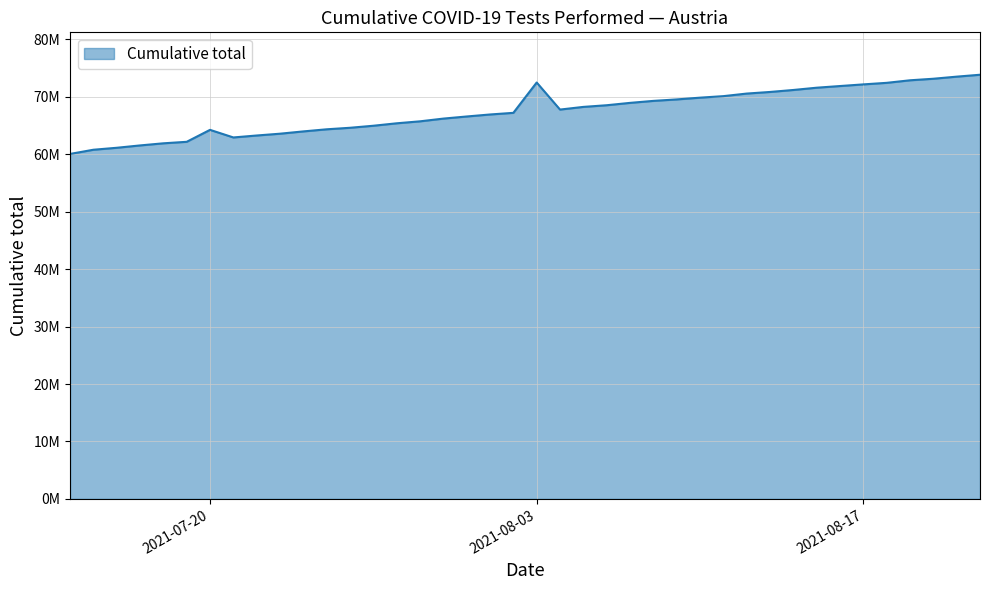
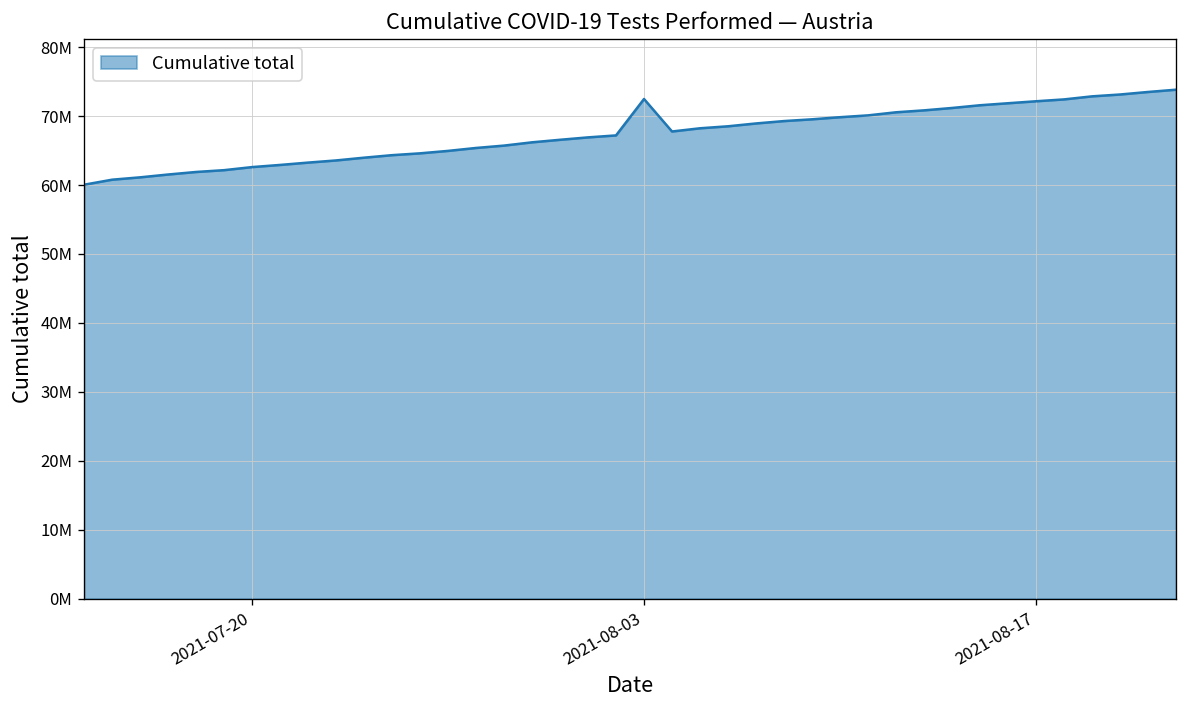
2021-07-20: 64000000 -> 63000000
